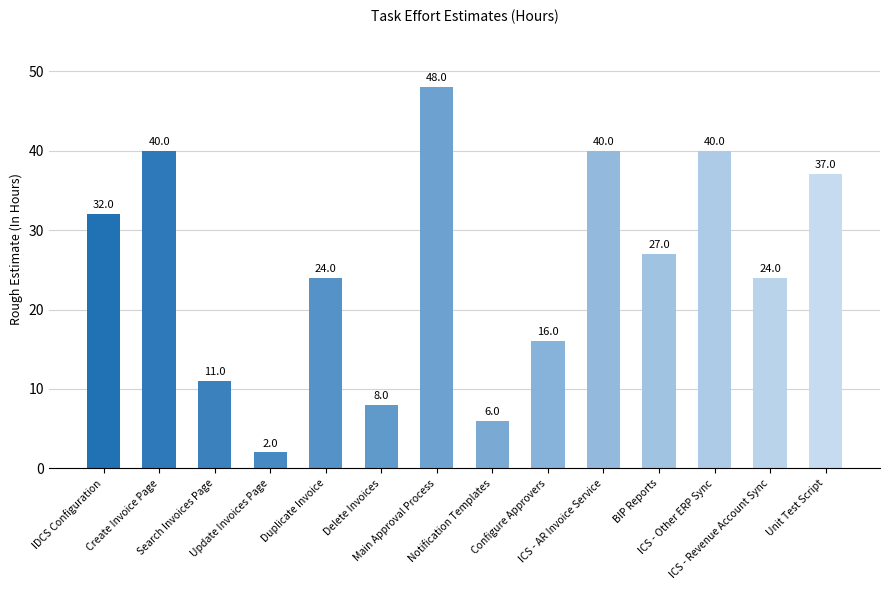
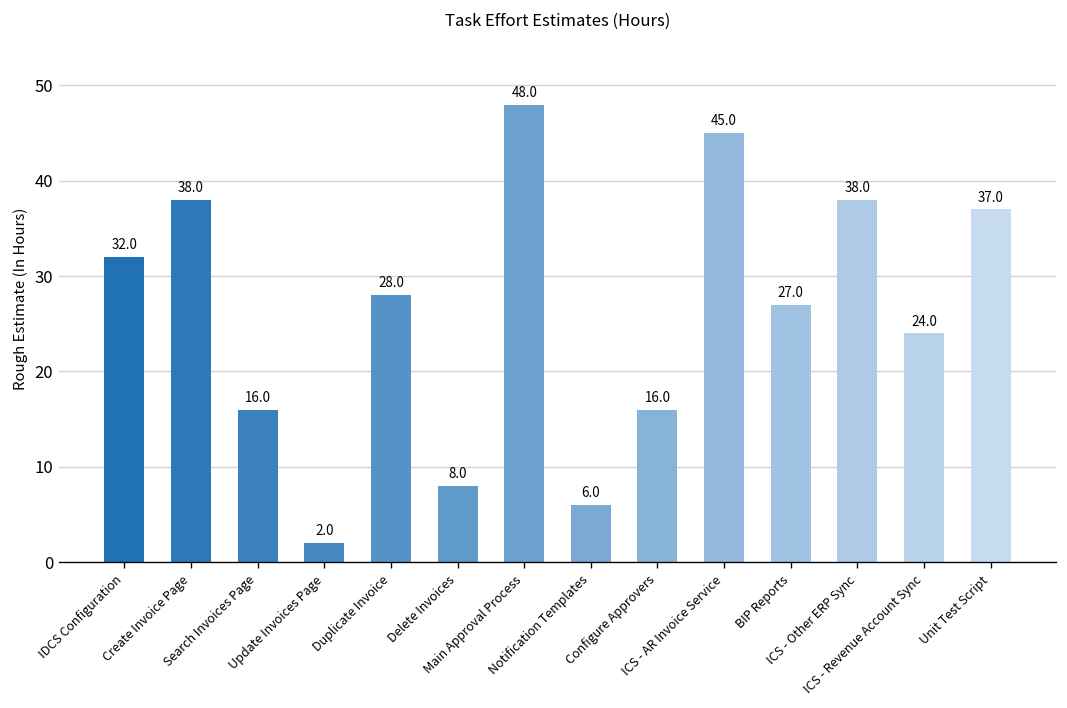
Create Invoice Page: 40.0 -> 38.0
Search Invoices Page: 11.0 -> 16.0
Duplicate Invoice: 24.0 -> 28.0
ICS - AR Invoice Service: 40.0 -> 45.0
ICS - Other ERP Sync: 40.0 -> 38.0
